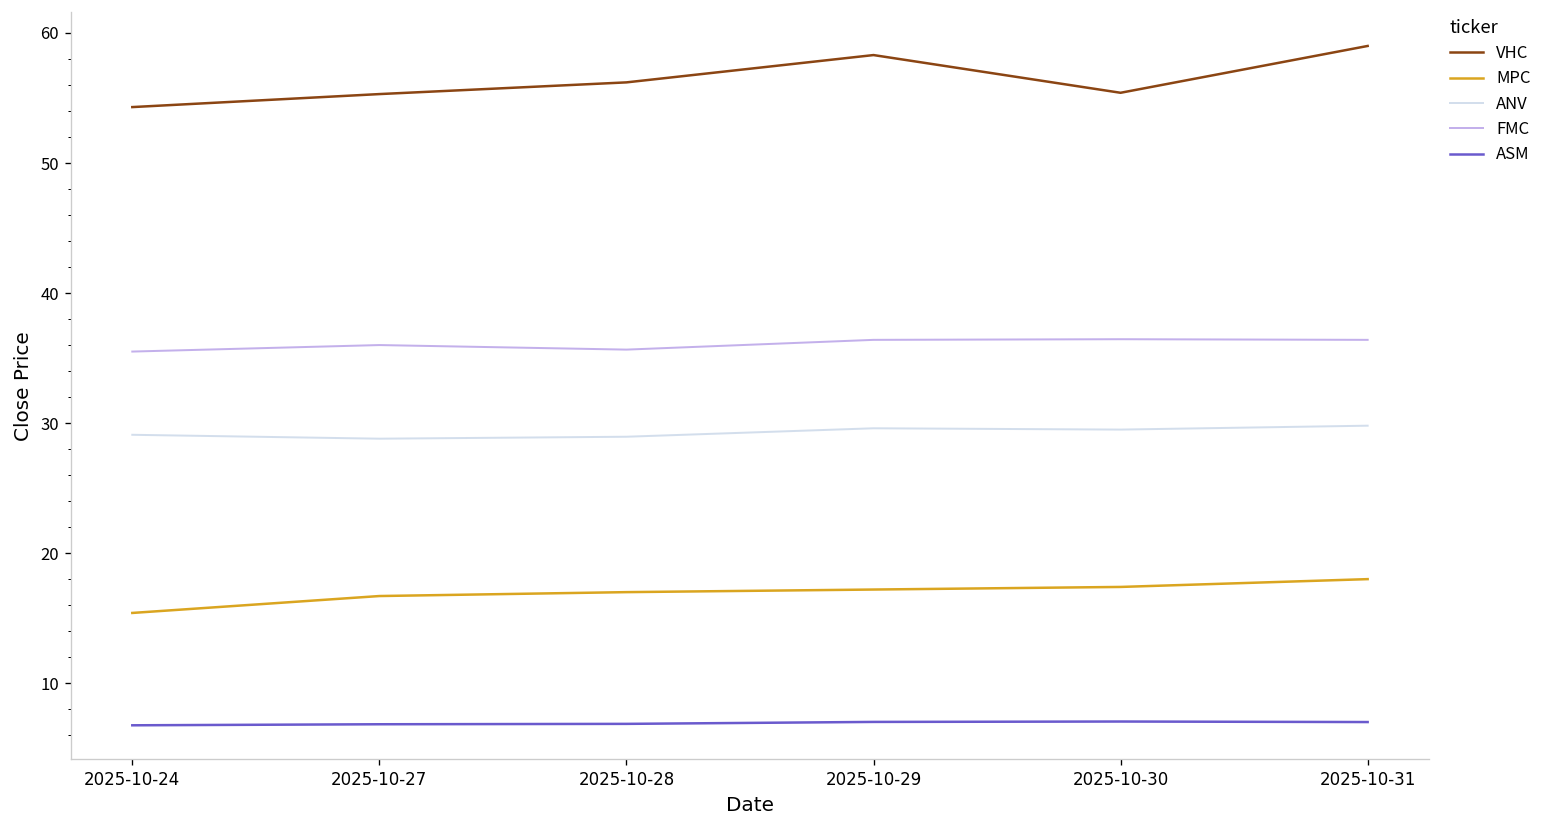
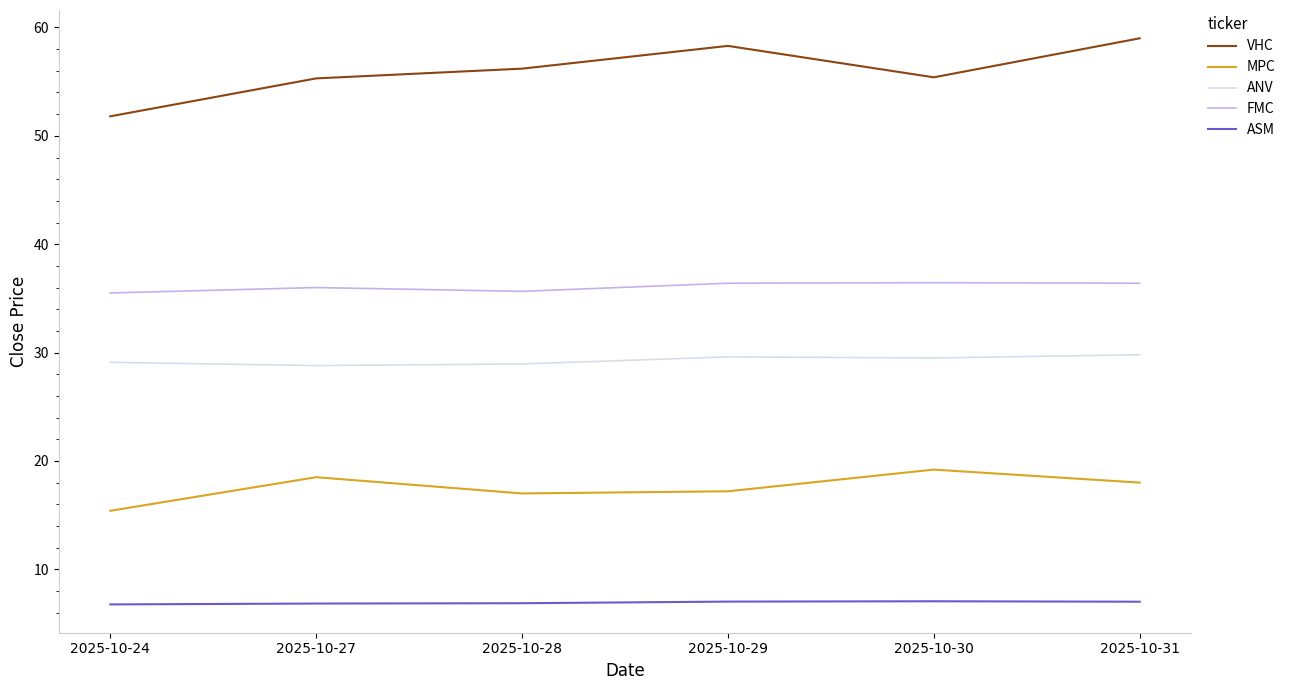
VHC, 2025-10-24: 54.3 -> 51.8
MPC, 2025-10-27: 16.7 -> 18.5
MPC, 2025-10-30: 17.4 -> 19.2
